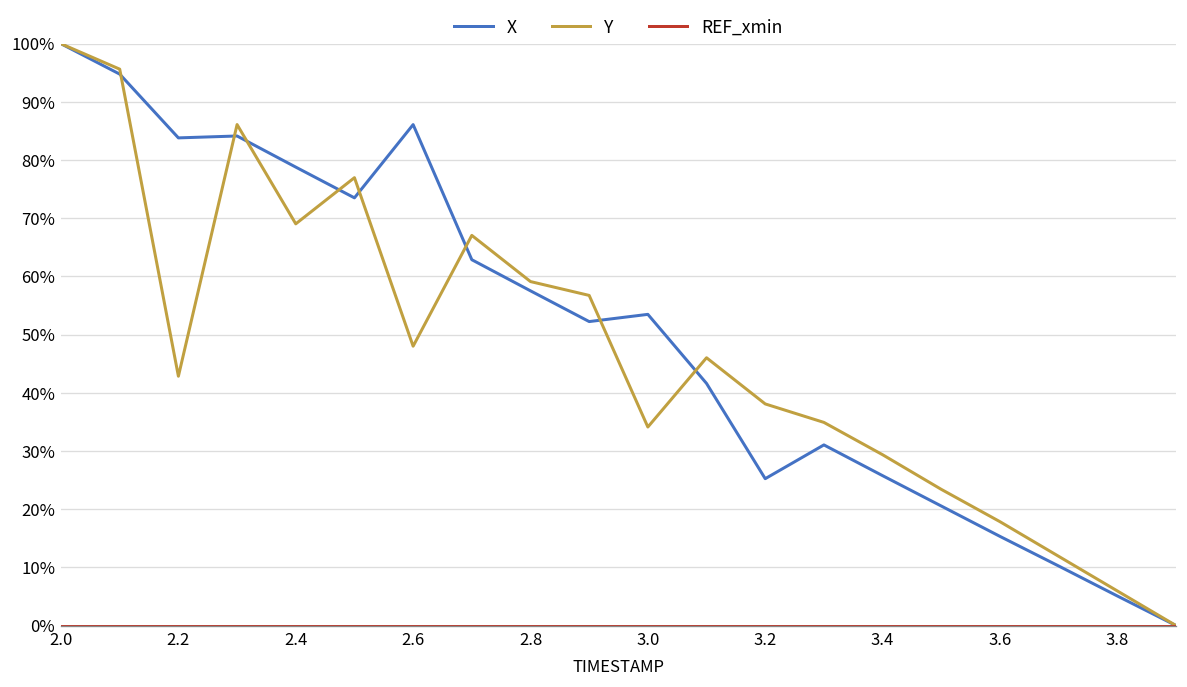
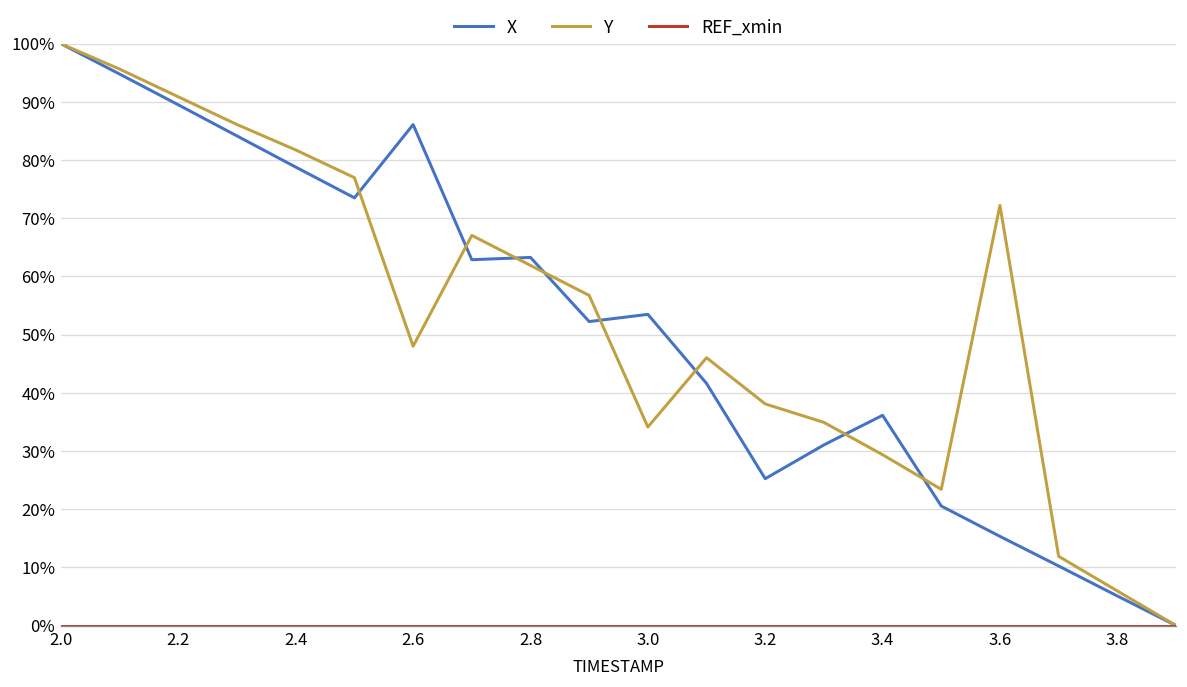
X, 2.2: 84% -> 89%
Y, 2.2: 43% -> 91%
Y, 2.4: 69% -> 82%
X, 2.8: 58% -> 63%
Y, 2.8: 59% -> 62%
X, 3.4: 26% -> 36%
Y, 3.6: 18% -> 72%
